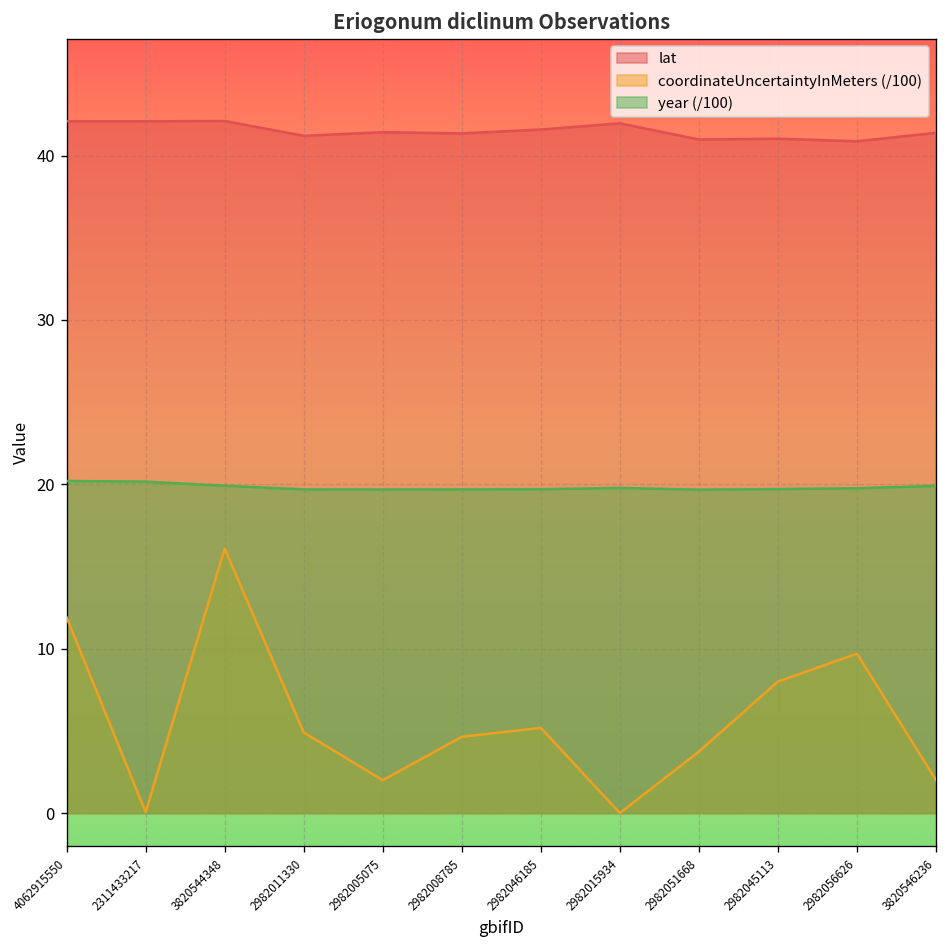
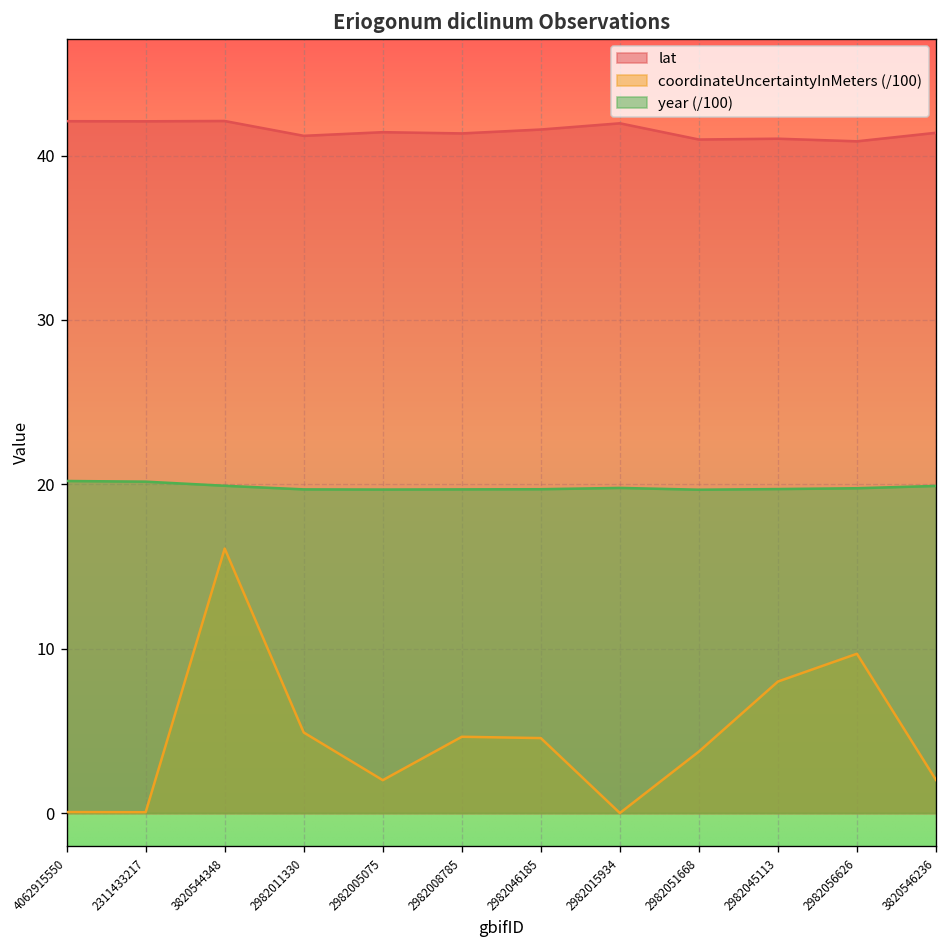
coordinateUncertaintyInMeters (/100), 4062915550: 11.9 -> 0.1
coordinateUncertaintyInMeters (/100), 2982046185: 5.2 -> 4.6
